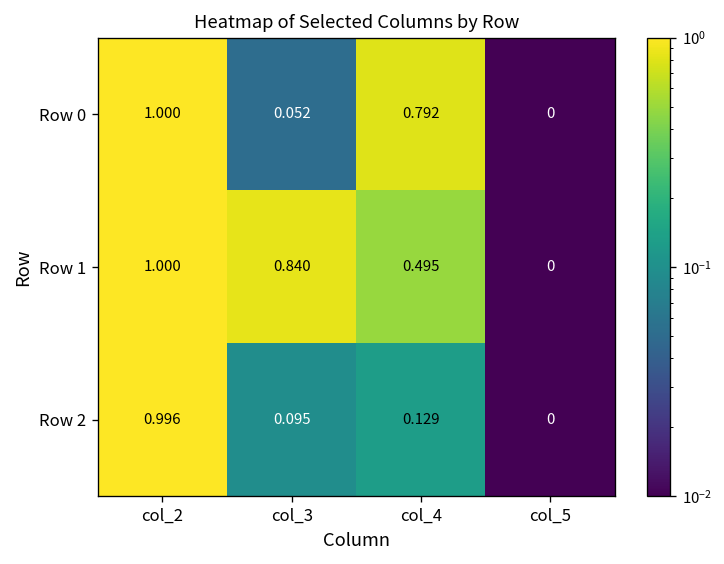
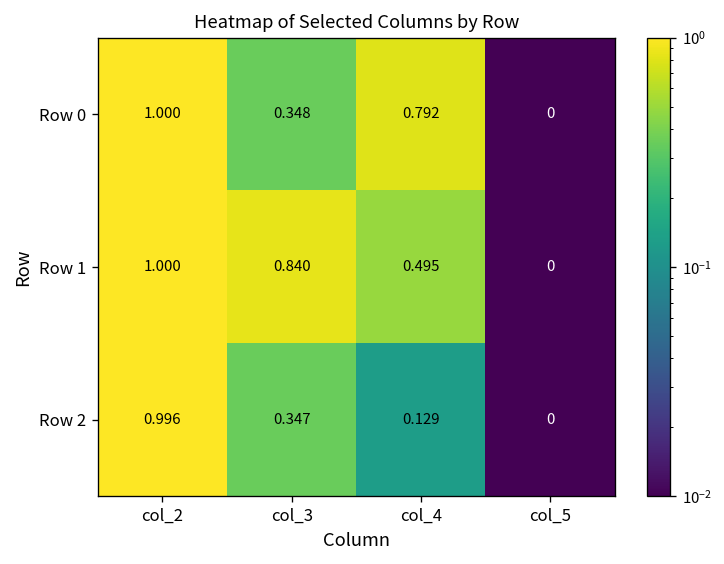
Row 0, col_3: 0.052 -> 0.348
Row 2, col_3: 0.095 -> 0.347
